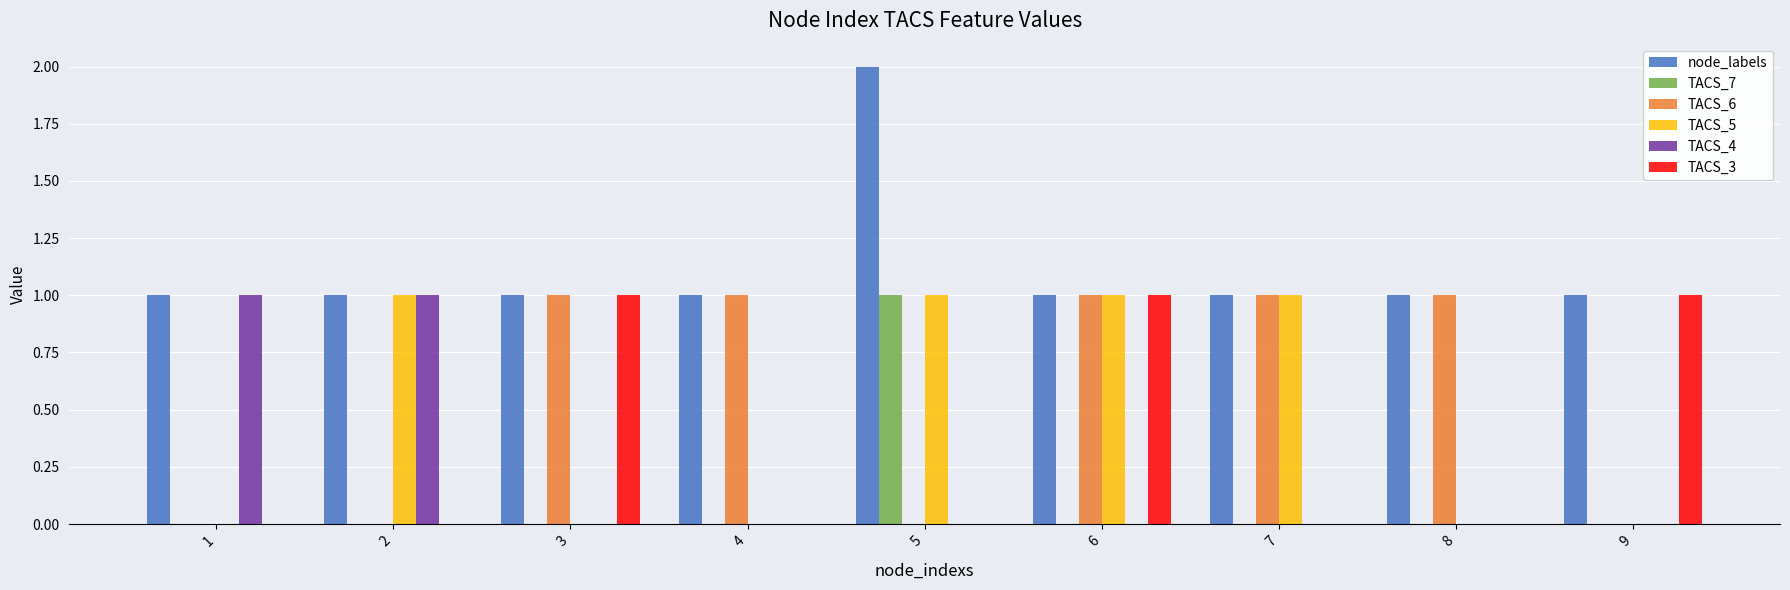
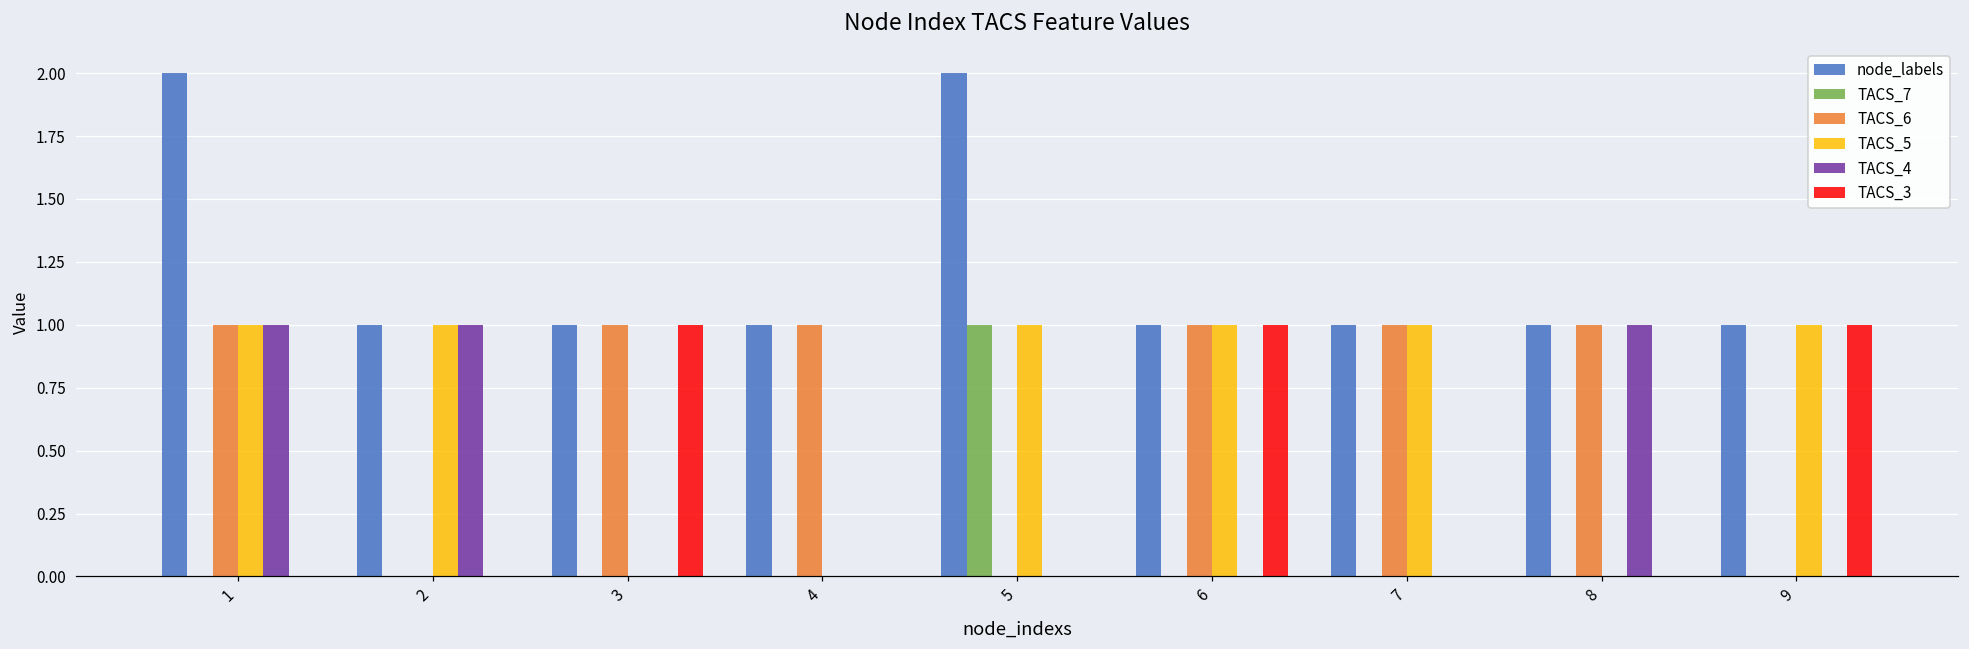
node_labels, 1: 1 -> 2
TACS_6, 1: 0 -> 1
TACS_5, 1: 0 -> 1
TACS_4, 8: 0 -> 1
TACS_5, 9: 0 -> 1
